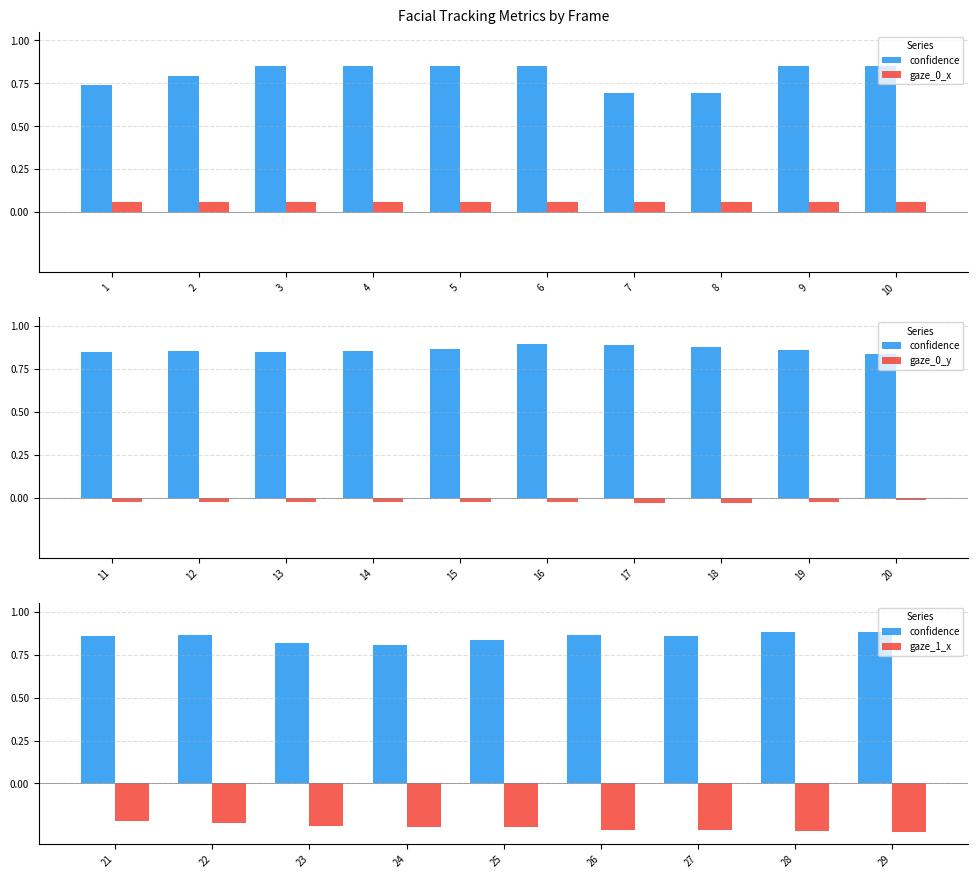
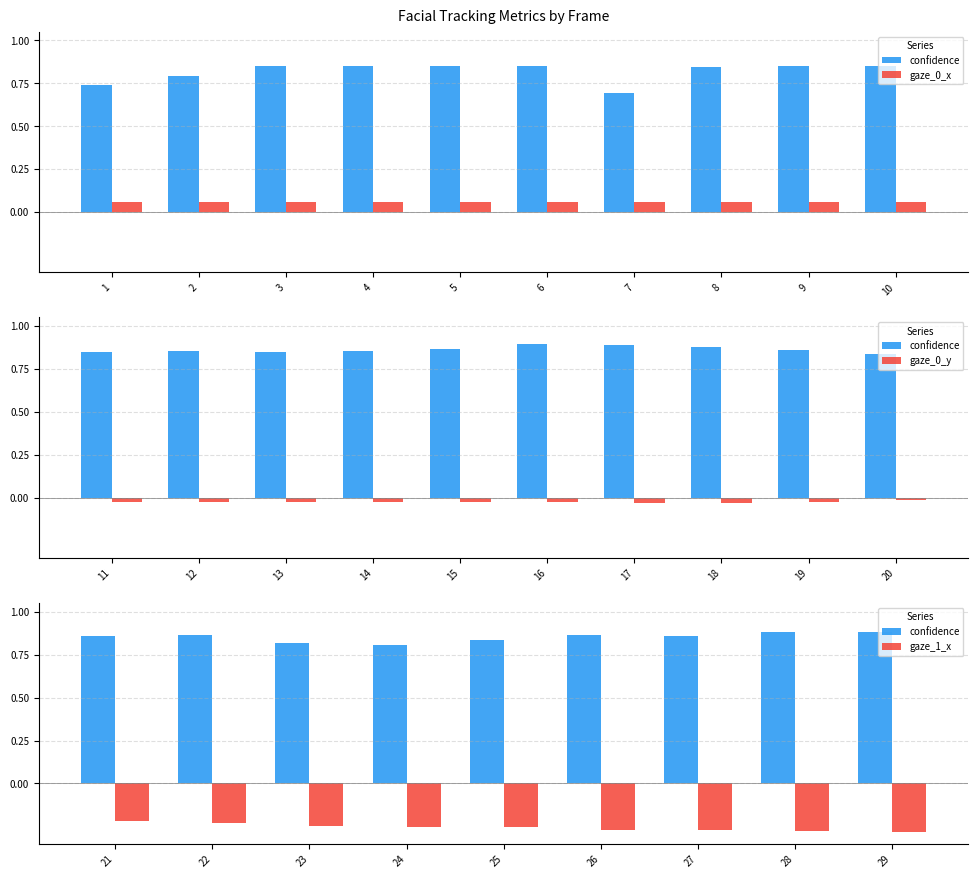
Facial Tracking Metrics by Frame, confidence, 8: 0.69 -> 0.84
